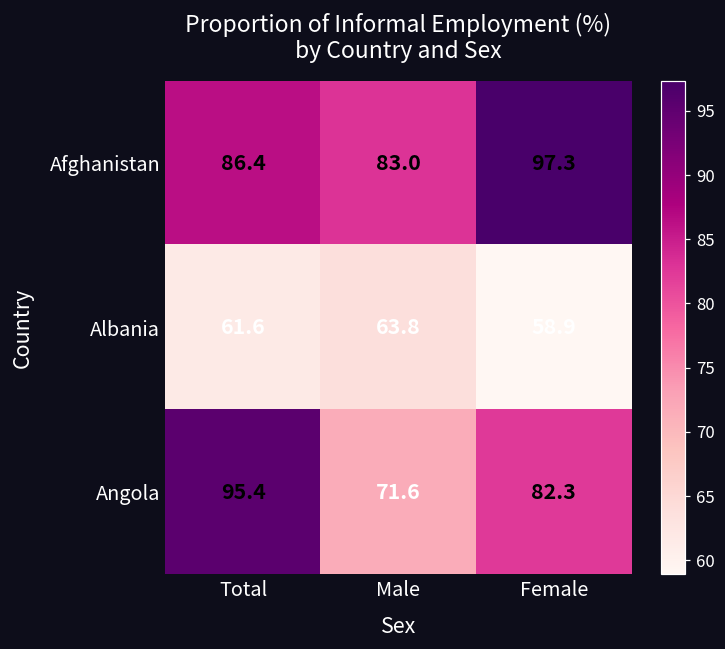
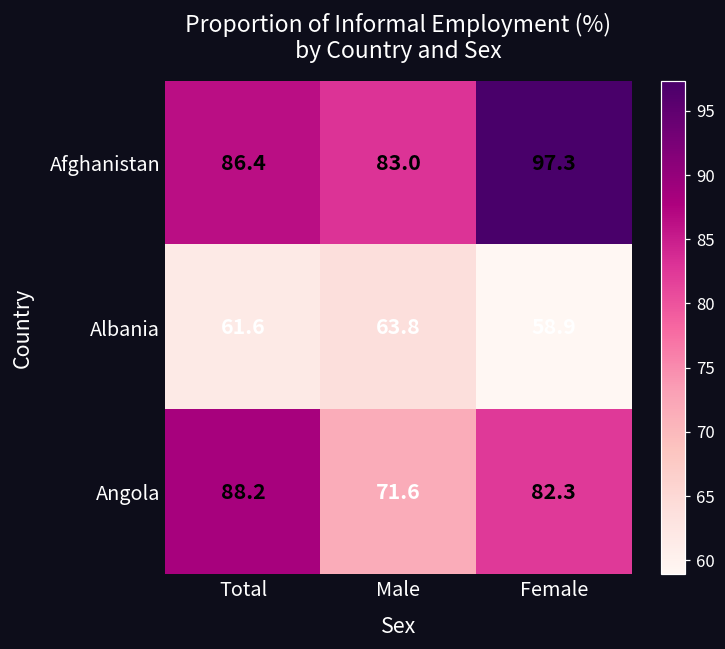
Angola, Total: 95.4 -> 88.2
